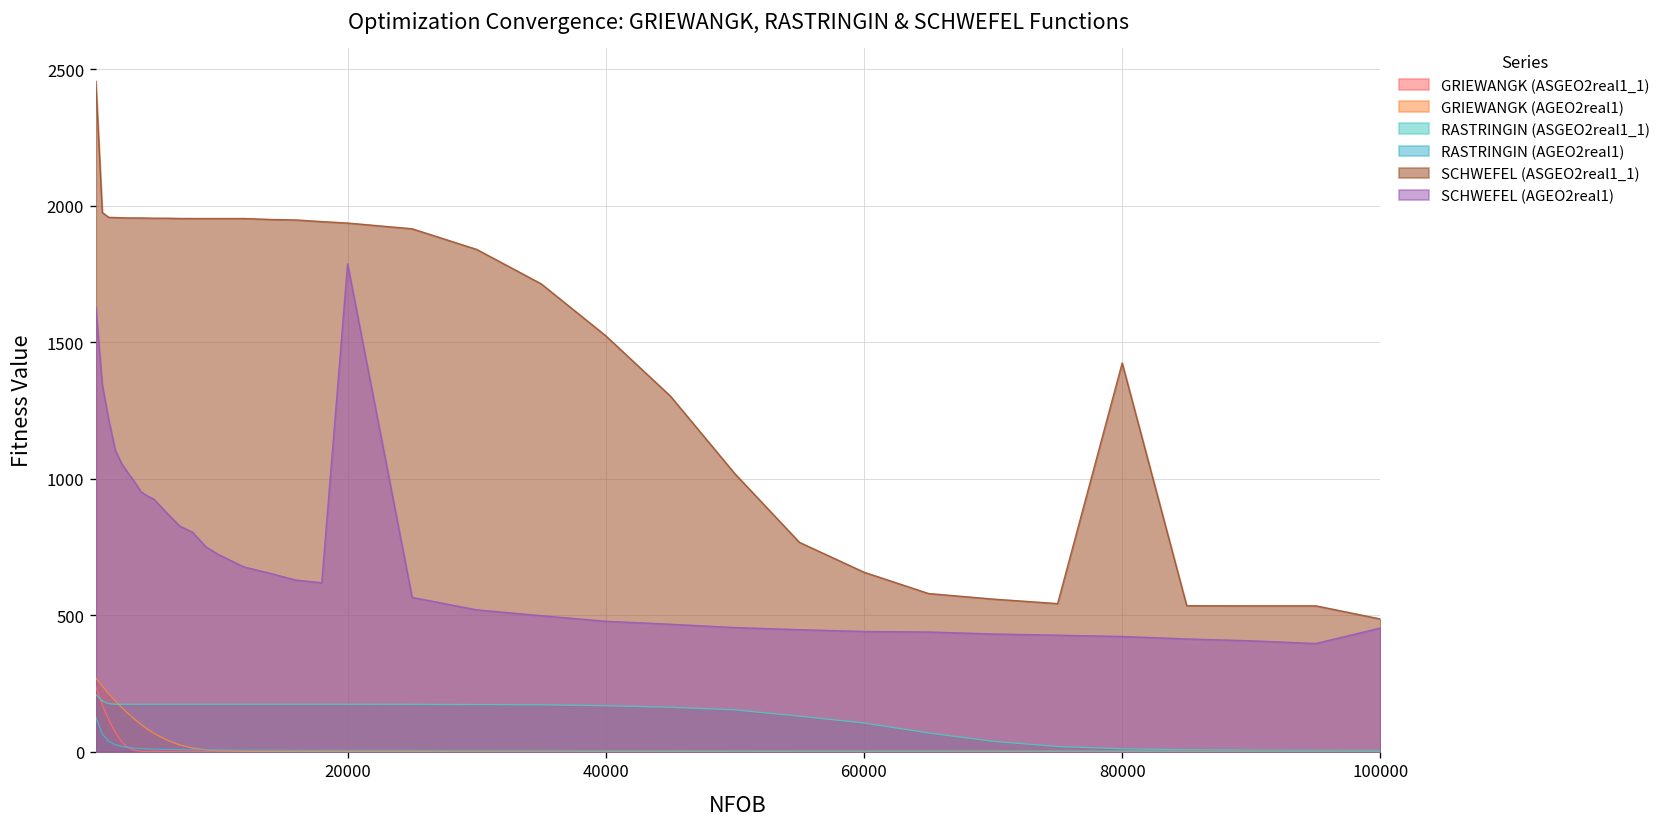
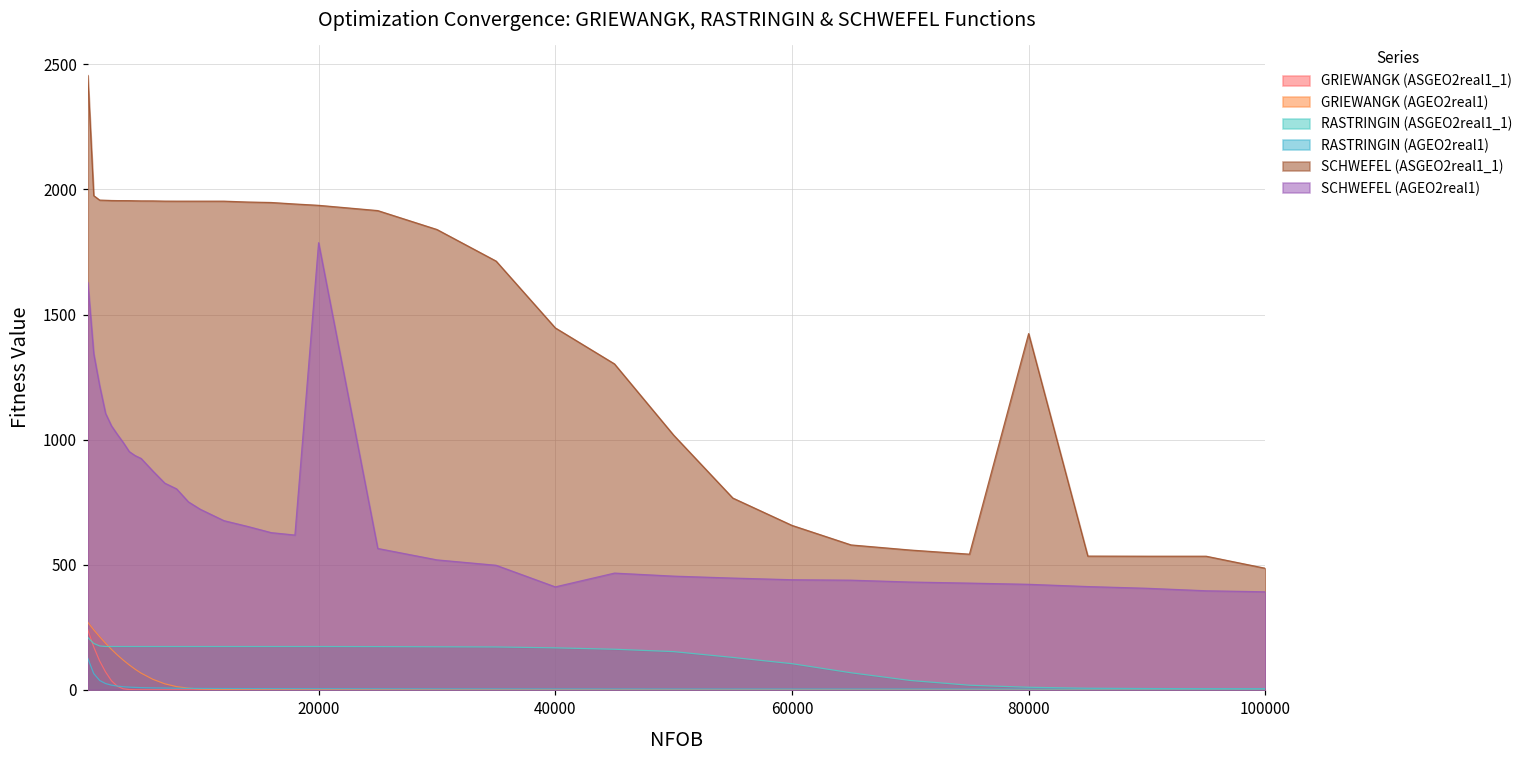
SCHWEFEL (ASGEO2real1_1), 40000: 1520 -> 1450
SCHWEFEL (AGEO2real1), 40000: 480 -> 410
SCHWEFEL (AGEO2real1), 100000: 450 -> 390
